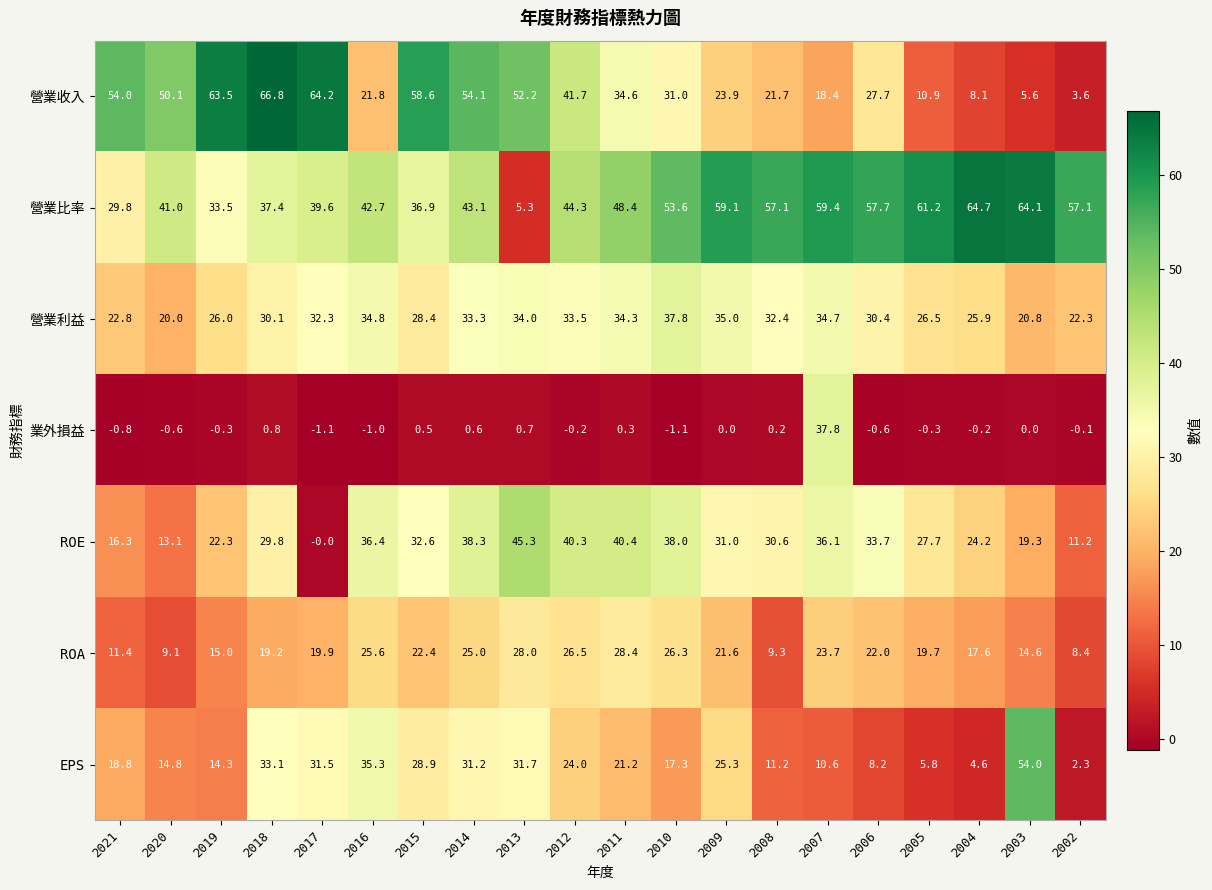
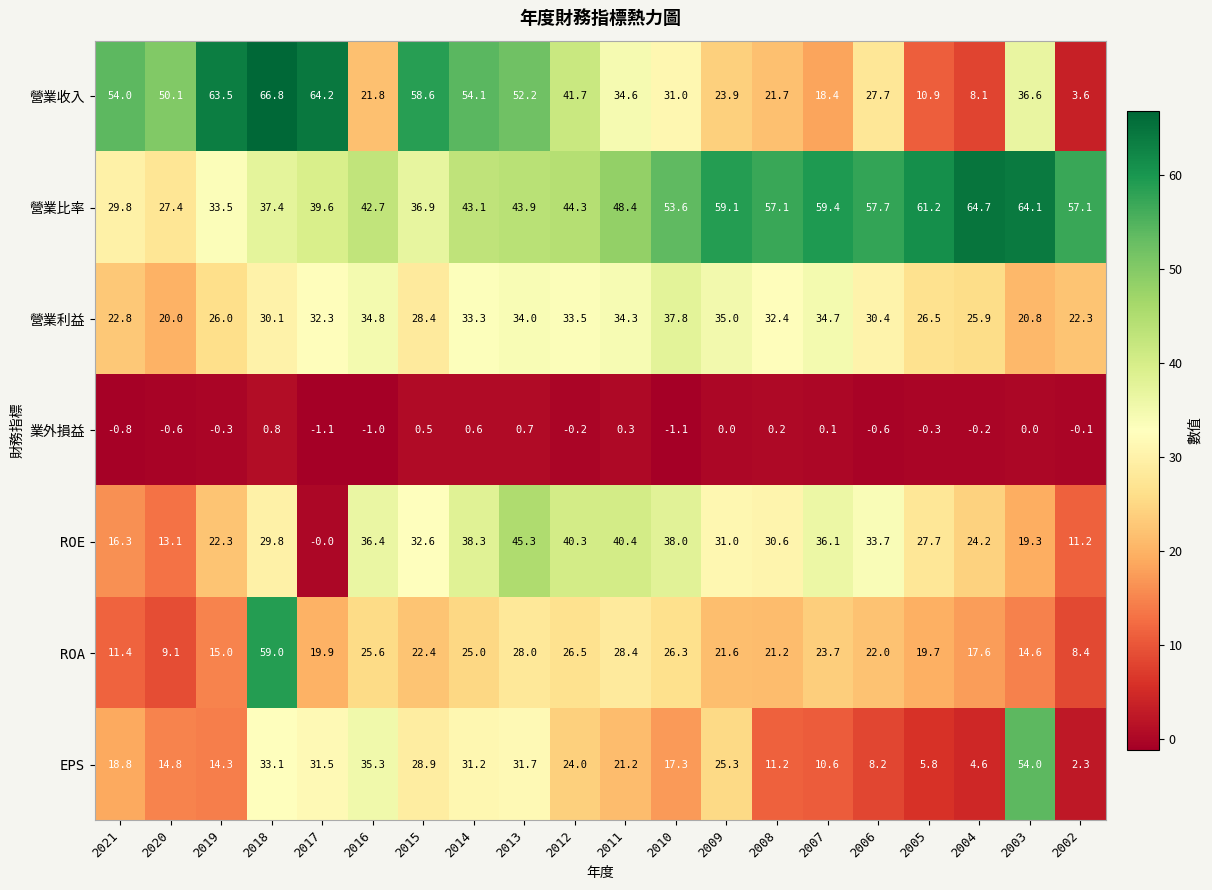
營業收入, 2003: 5.6 -> 36.6
營業比率, 2020: 41.0 -> 27.4
營業比率, 2013: 5.3 -> 43.9
業外損益, 2007: 37.8 -> 0.1
ROA, 2018: 19.2 -> 59.0
ROA, 2008: 9.3 -> 21.2
